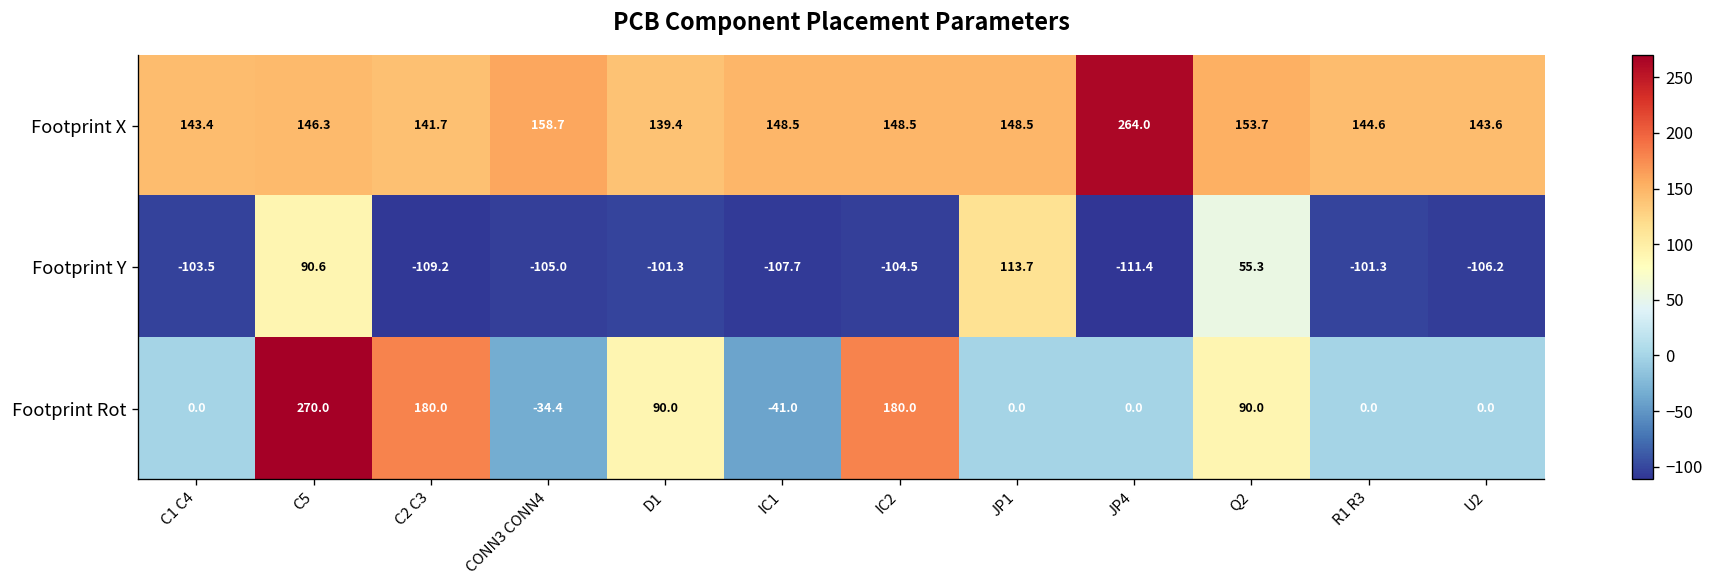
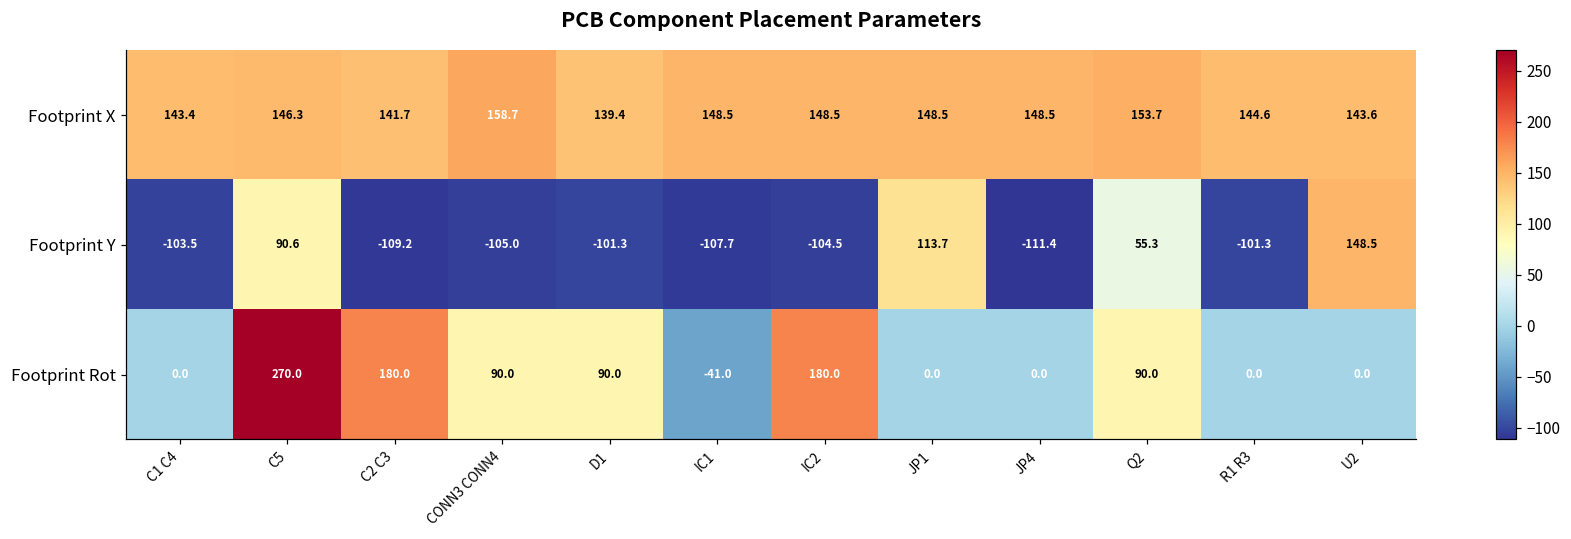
Footprint X, JP4: 264.0 -> 148.5
Footprint Y, U2: -106.2 -> 148.5
Footprint Rot, CONN3 CONN4: -34.4 -> 90.0
